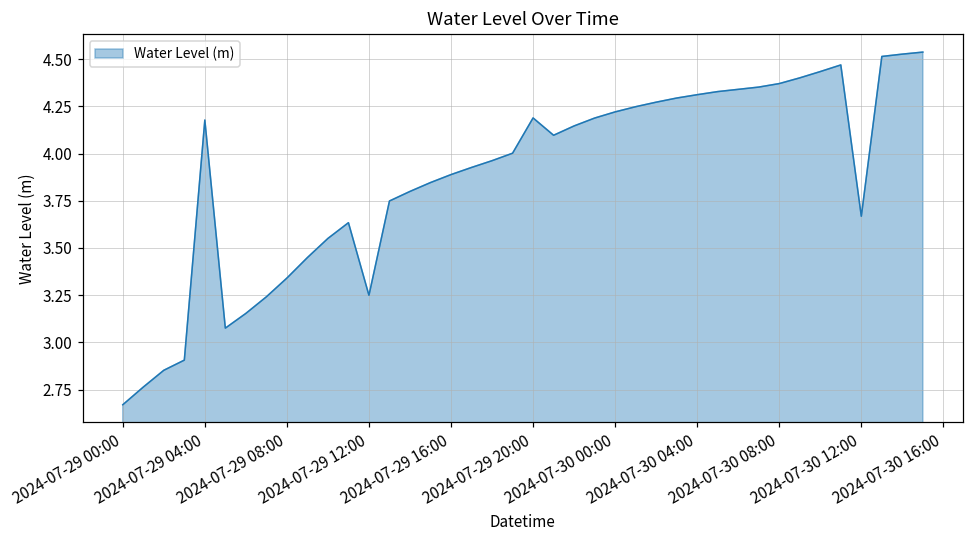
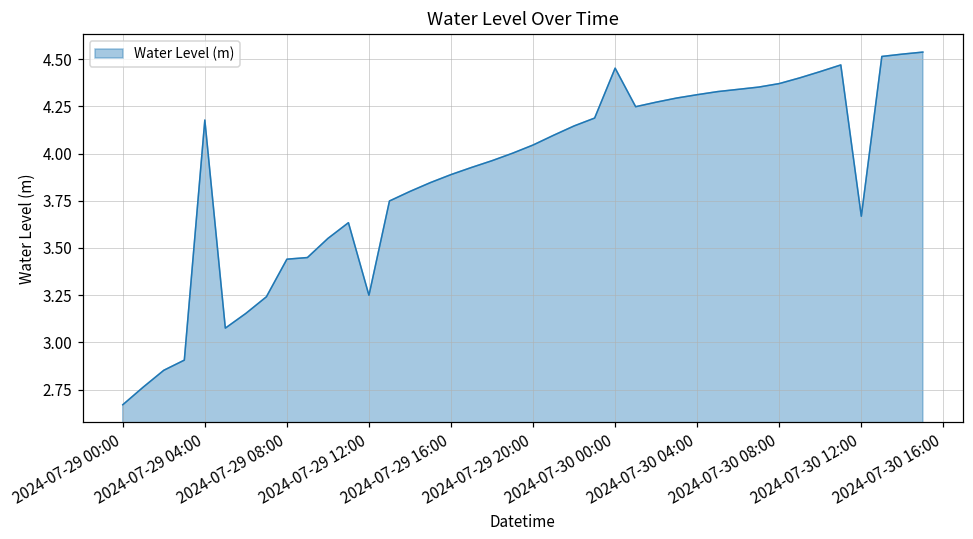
2024-07-29 08:00: 3.34 -> 3.44
2024-07-29 20:00: 4.19 -> 4.05
2024-07-30 00:00: 4.22 -> 4.45
